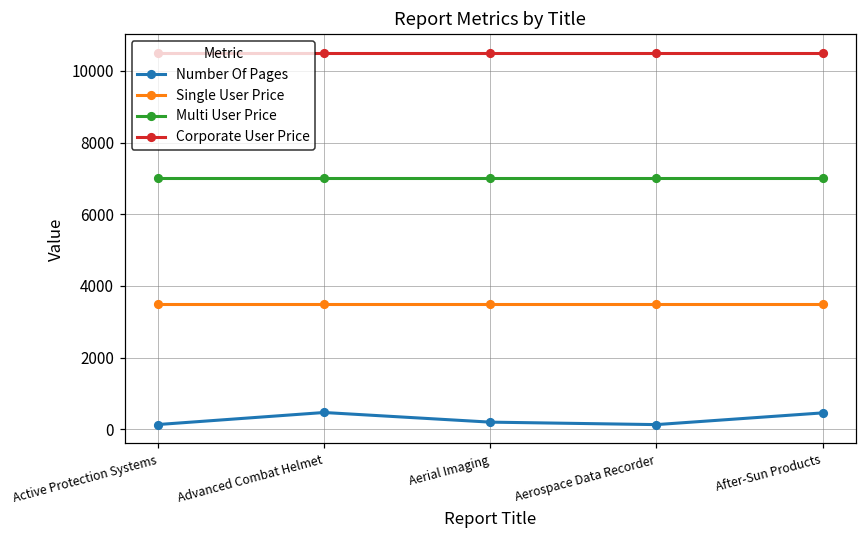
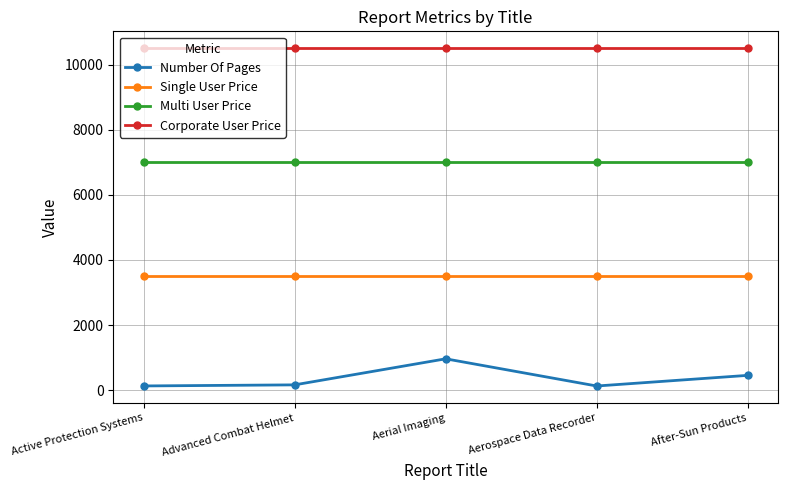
Number Of Pages, Advanced Combat Helmet: 500 -> 200
Number Of Pages, Aerial Imaging: 200 -> 1000
